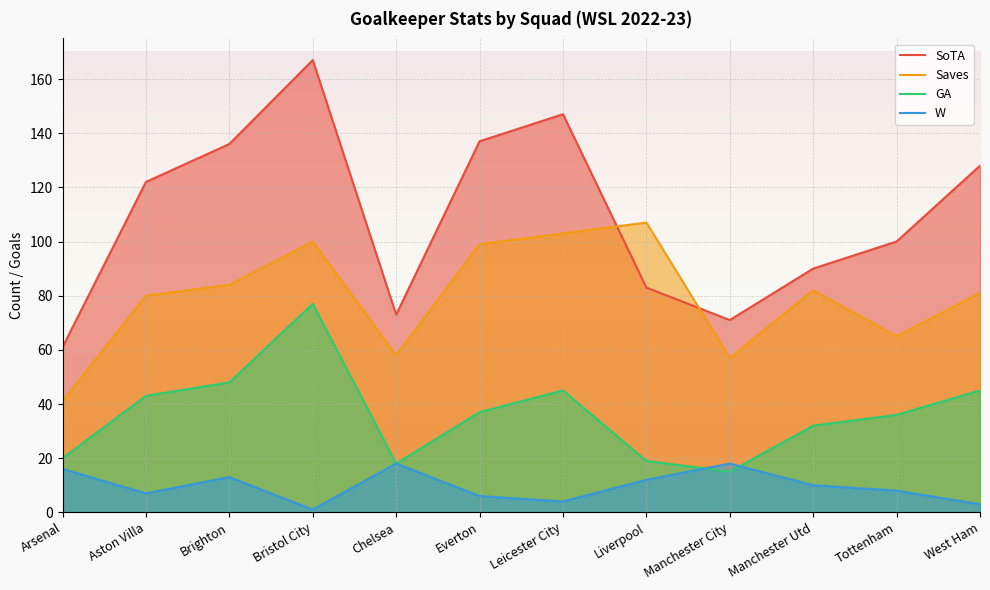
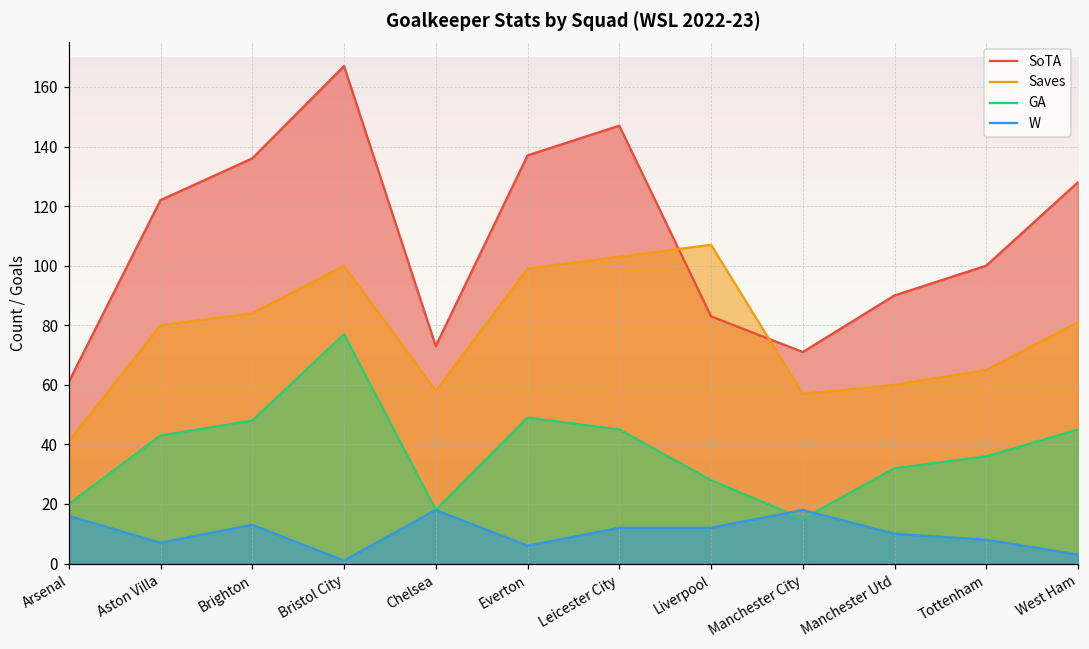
GA, Everton: 37 -> 49
W, Leicester City: 4 -> 12
GA, Liverpool: 19 -> 28
Saves, Manchester Utd: 82 -> 60
